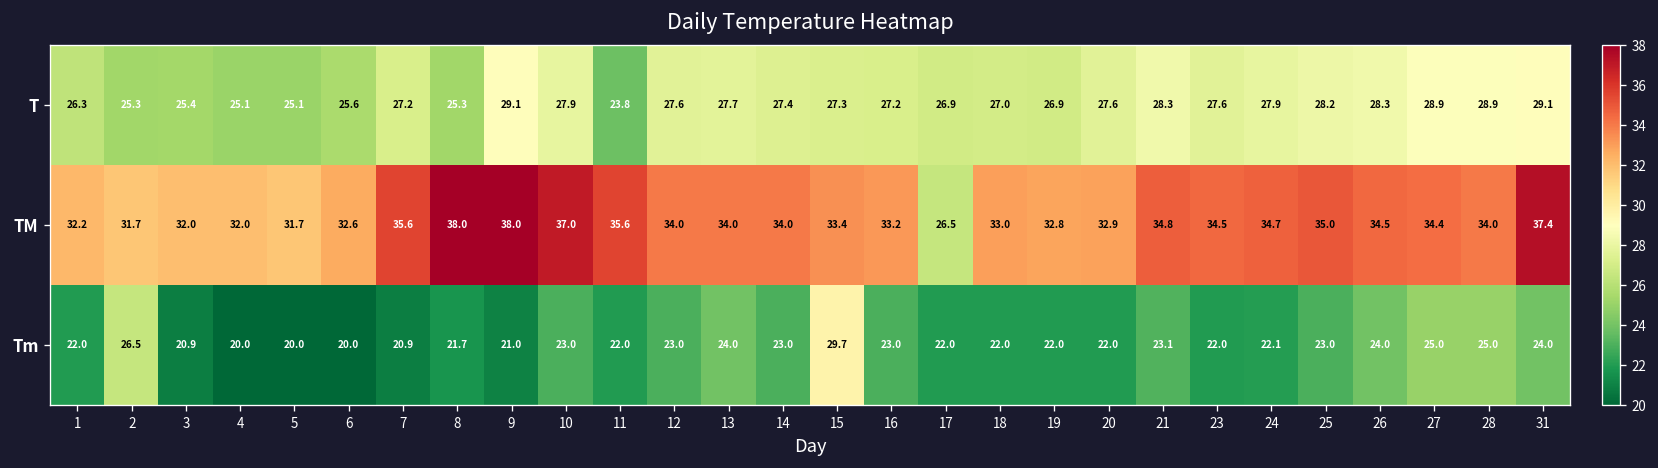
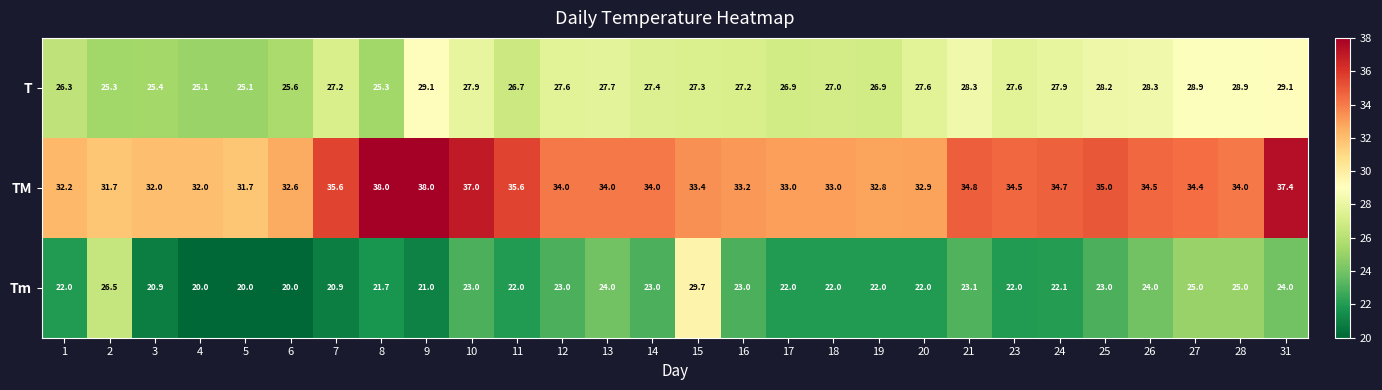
T, 11: 23.8 -> 26.7
TM, 17: 26.5 -> 33.0
